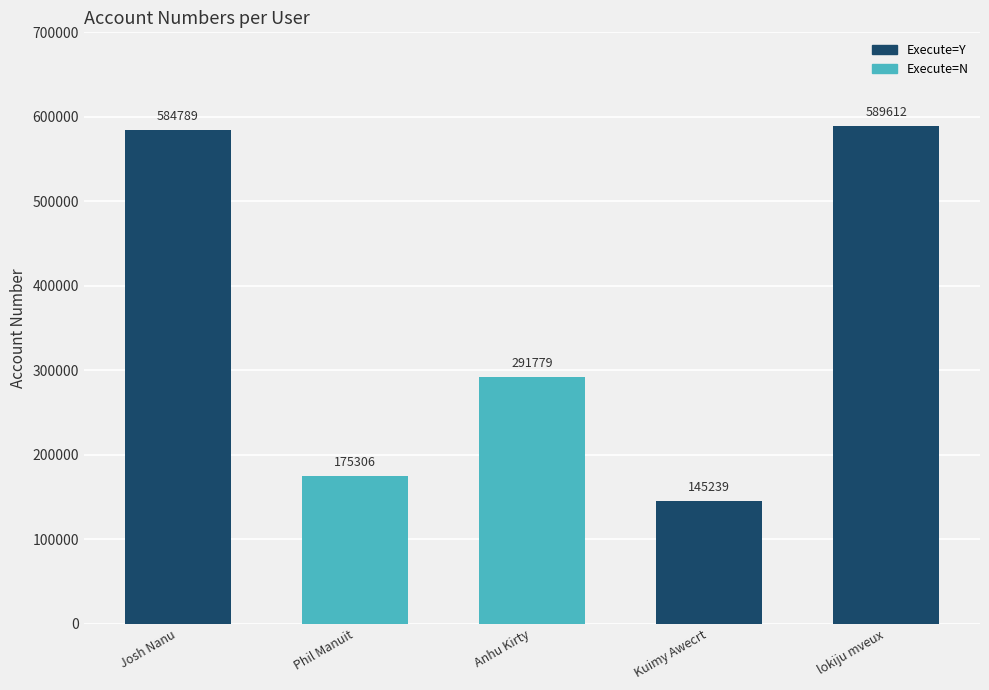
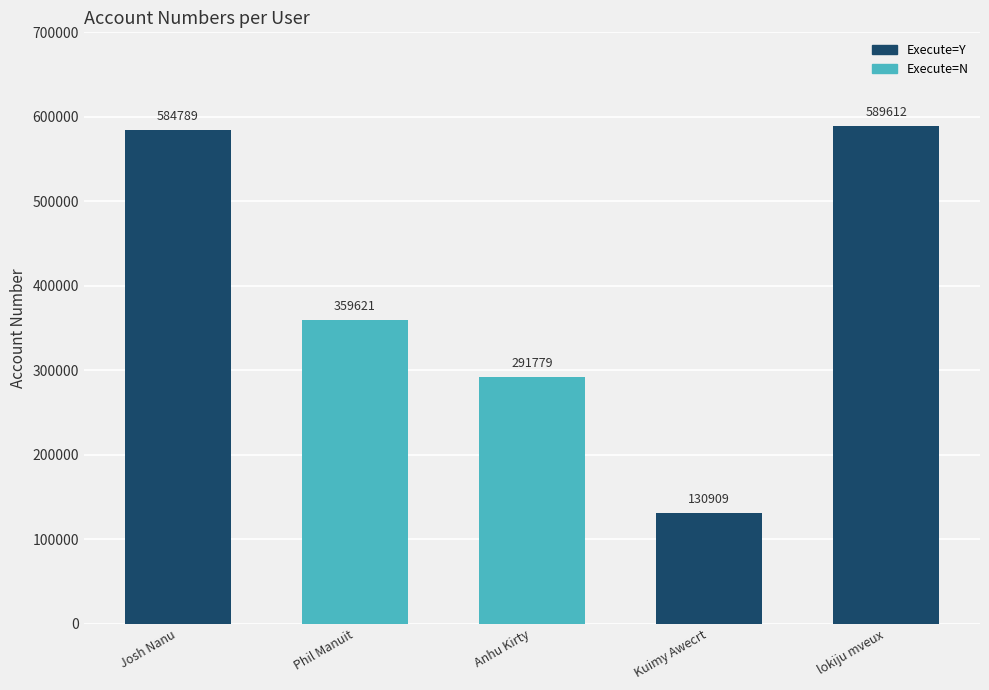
Phil Manuit: 175306 -> 359621
Kuimy Awecrt: 145239 -> 130909
